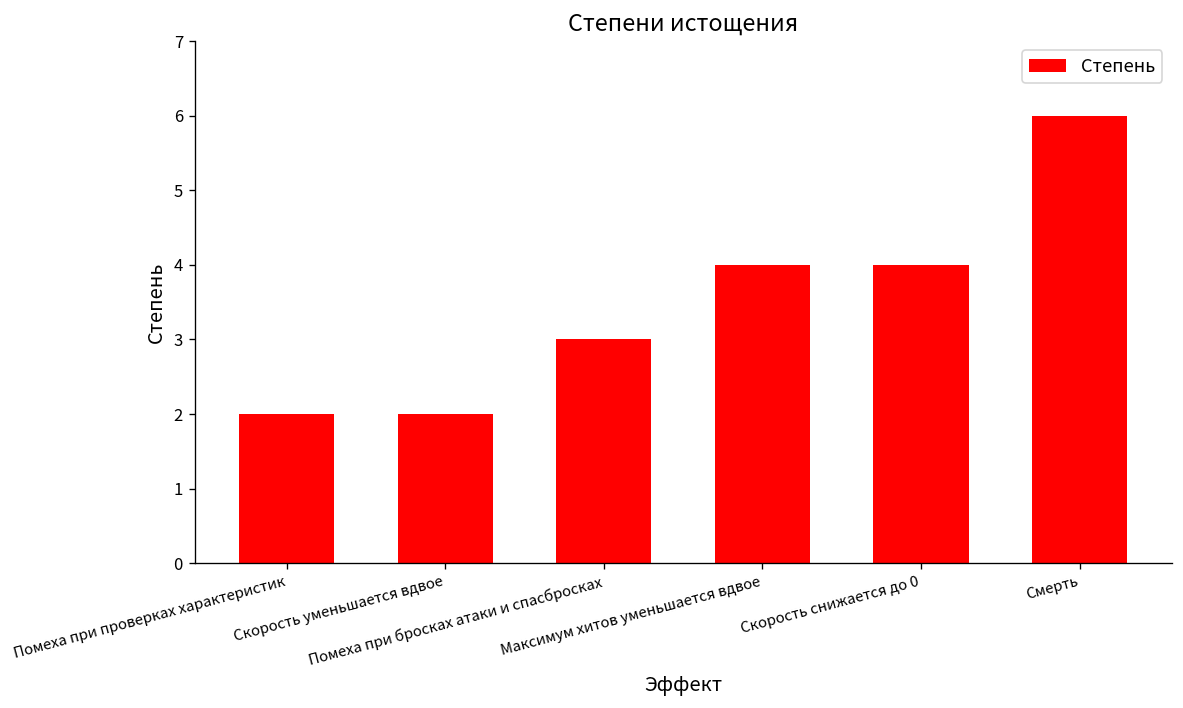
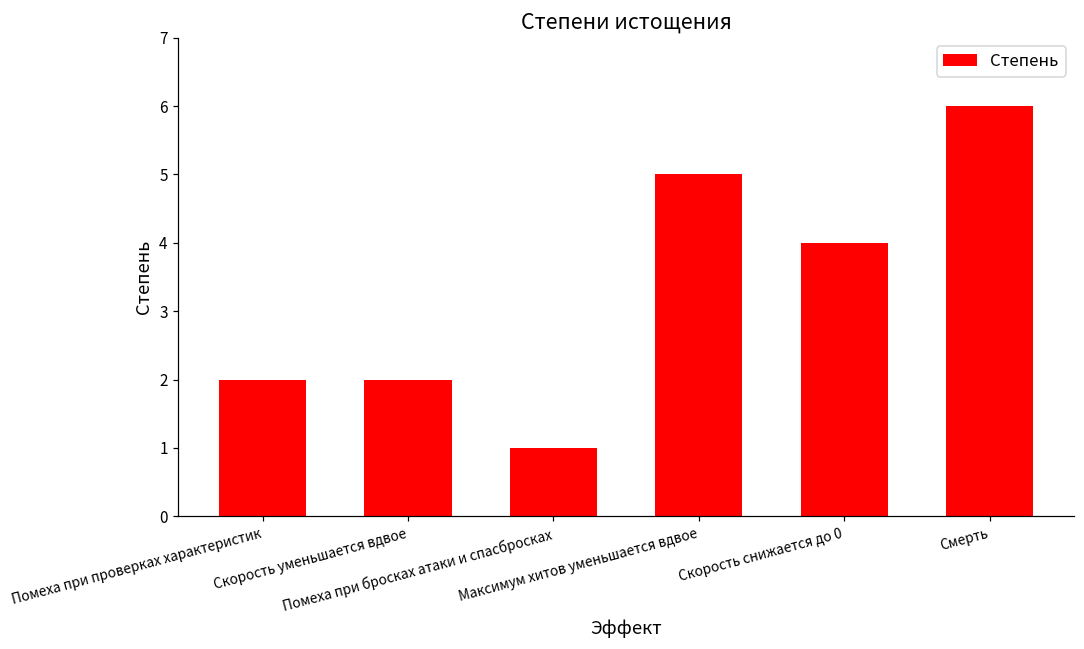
Помеха при бросках атаки и спасбросках: 3 -> 1
Максимум хитов уменьшается вдвое: 4 -> 5
